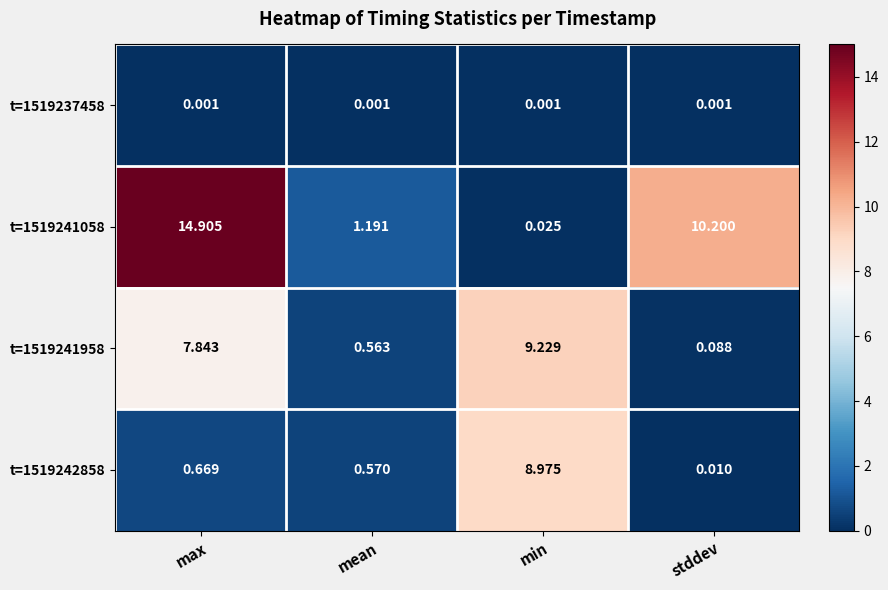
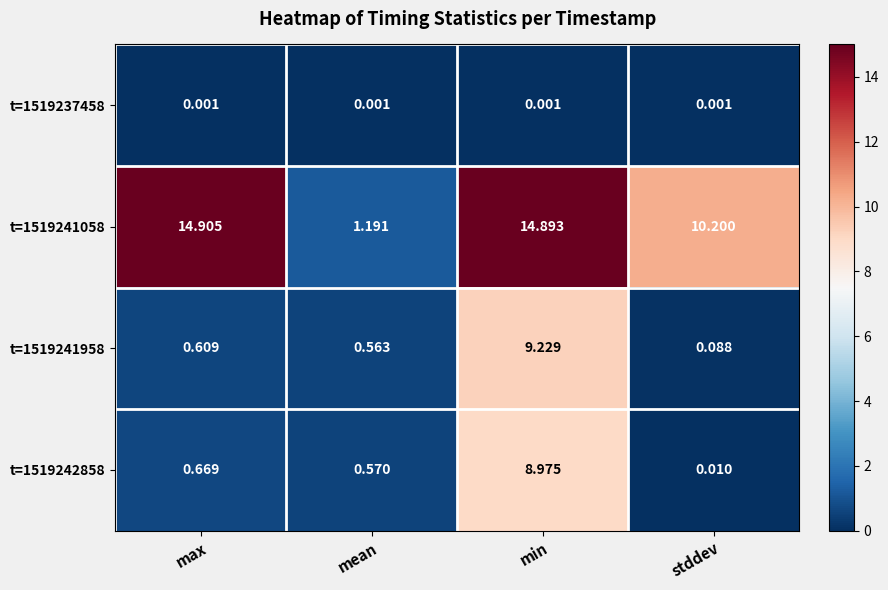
t=1519241058, min: 0.025 -> 14.893
t=1519241958, max: 7.843 -> 0.609
